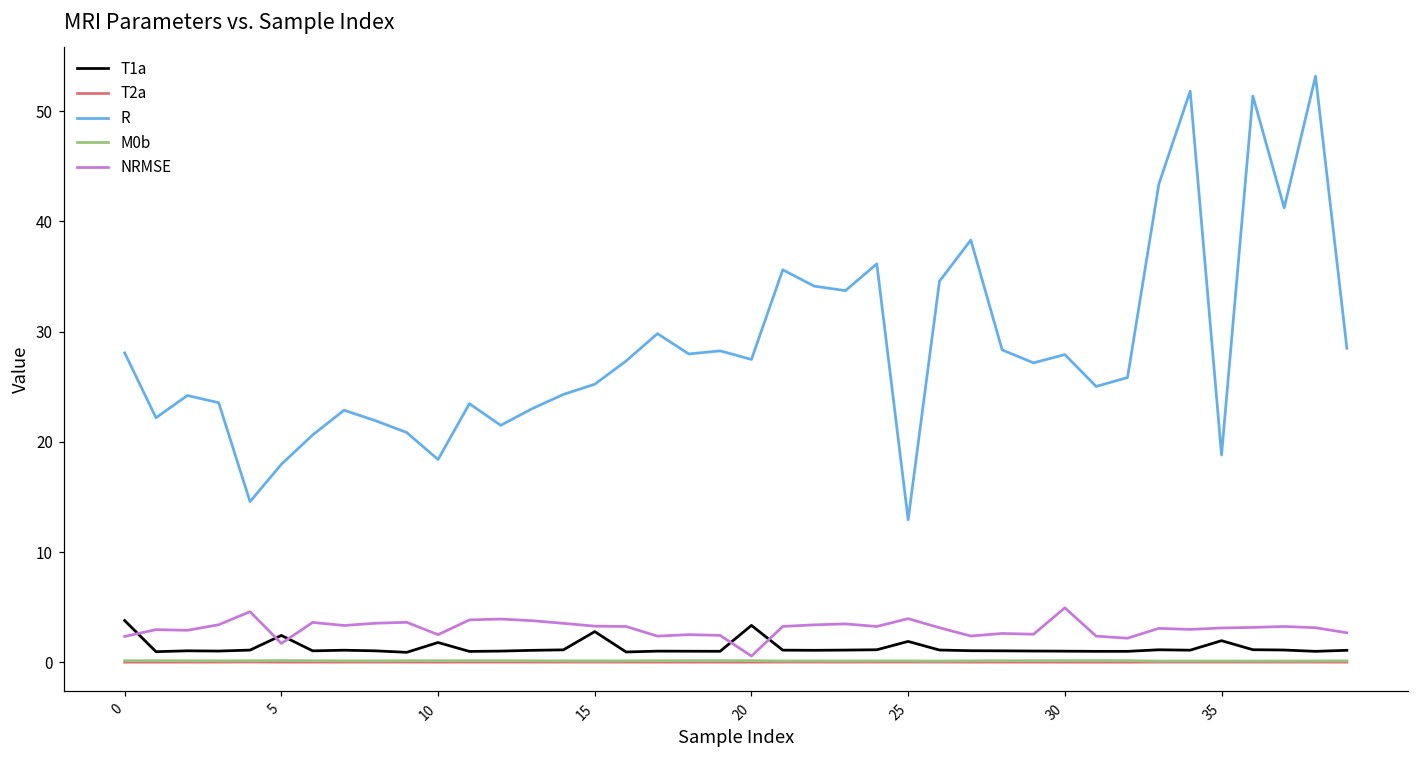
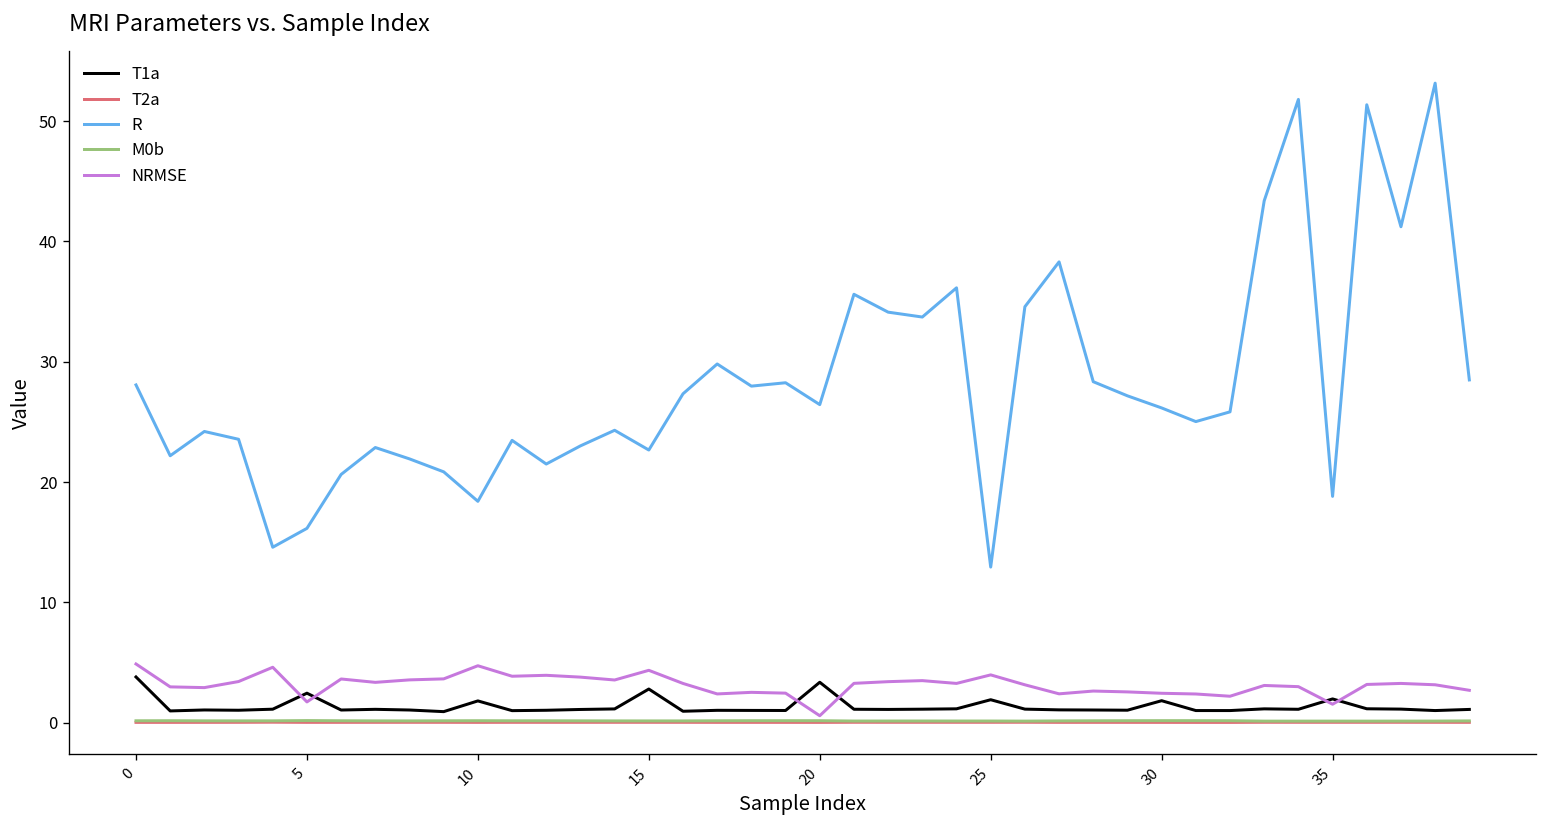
NRMSE, 0: 2.4 -> 4.9
R, 5: 18.0 -> 16.2
NRMSE, 10: 2.5 -> 4.7
R, 15: 25.2 -> 22.7
NRMSE, 15: 3.3 -> 4.4
R, 20: 27.5 -> 26.4
T1a, 30: 1.0 -> 1.8
R, 30: 27.9 -> 26.2
NRMSE, 30: 5.0 -> 2.4
NRMSE, 35: 3.1 -> 1.5
